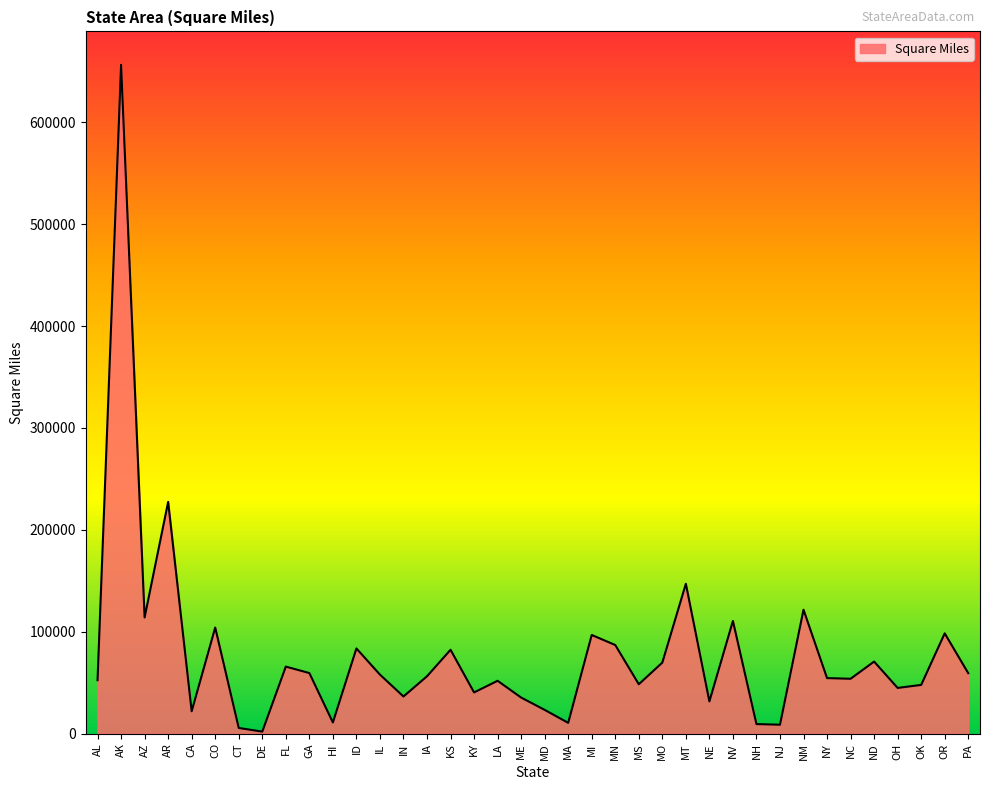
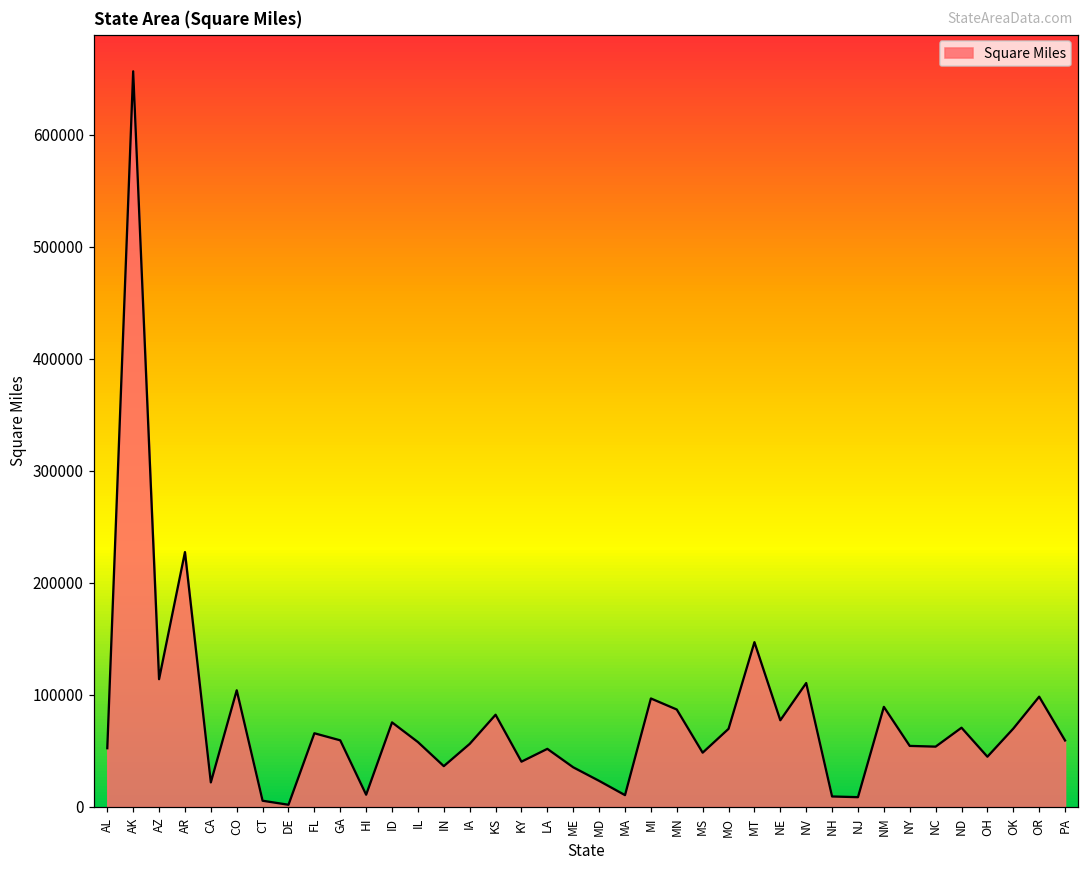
ID: 84000 -> 75000
NE: 32000 -> 77000
NM: 122000 -> 89000
OK: 48000 -> 70000
